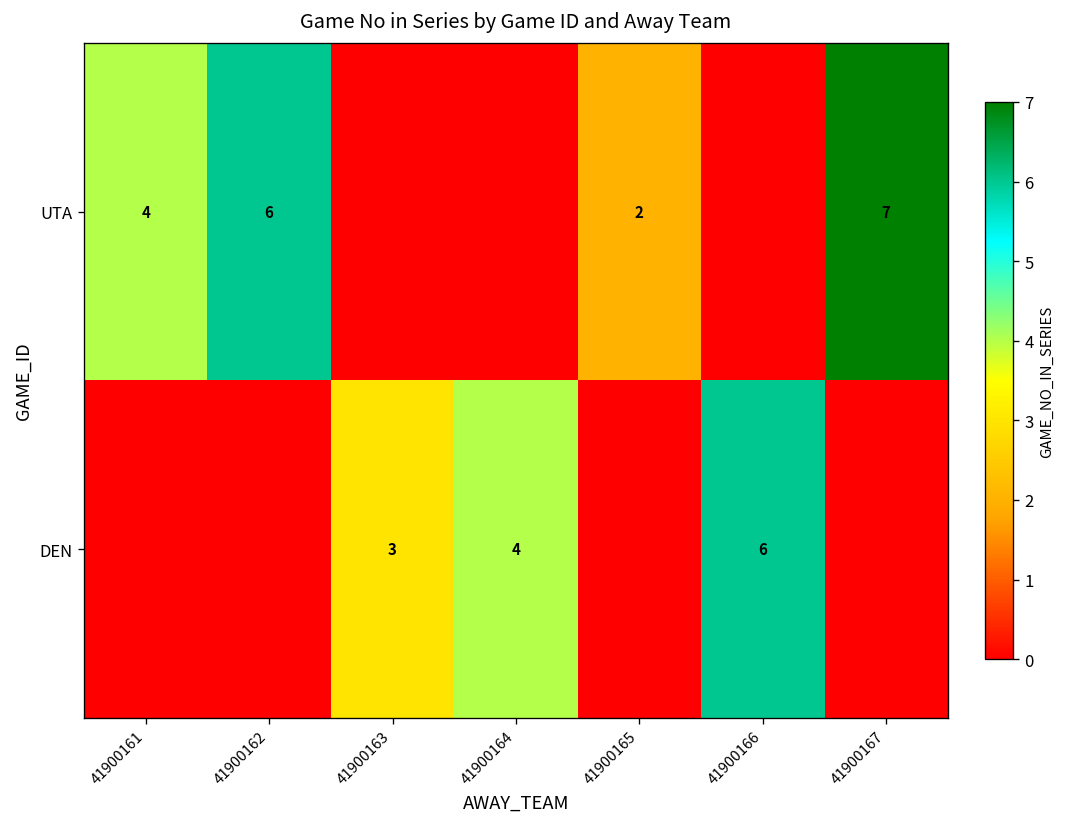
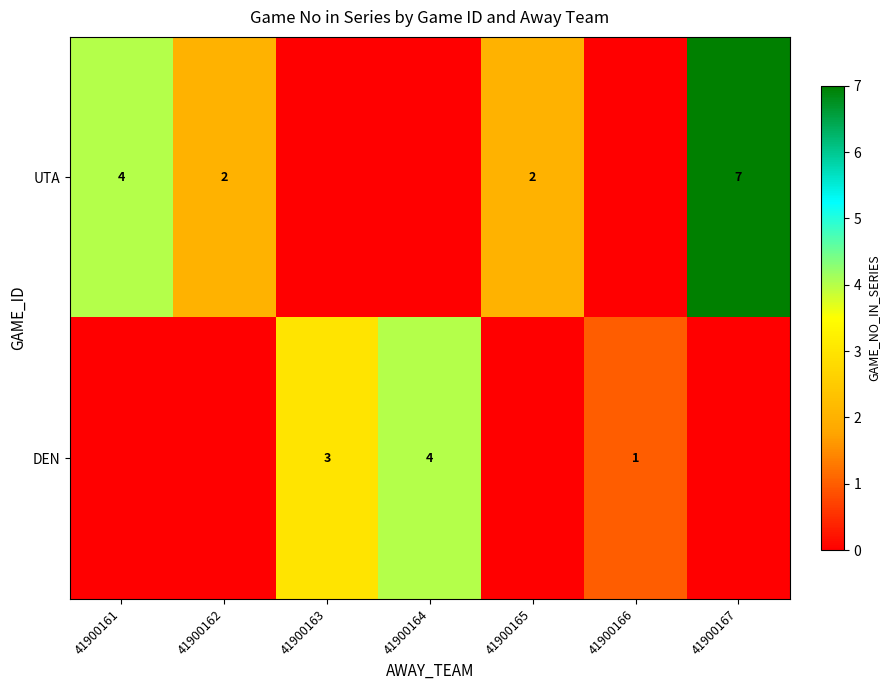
UTA, 41900162: 6 -> 2
DEN, 41900166: 6 -> 1
